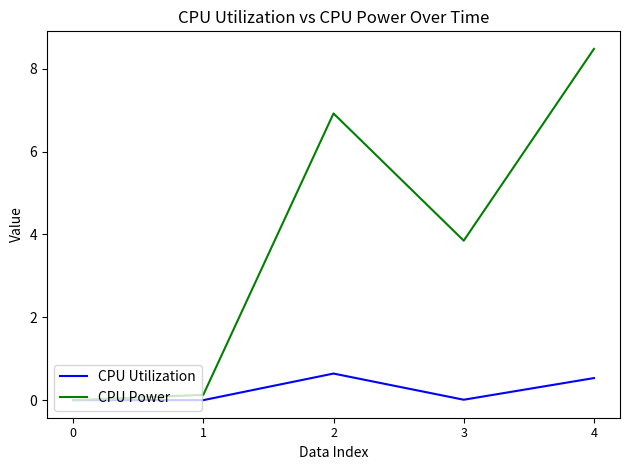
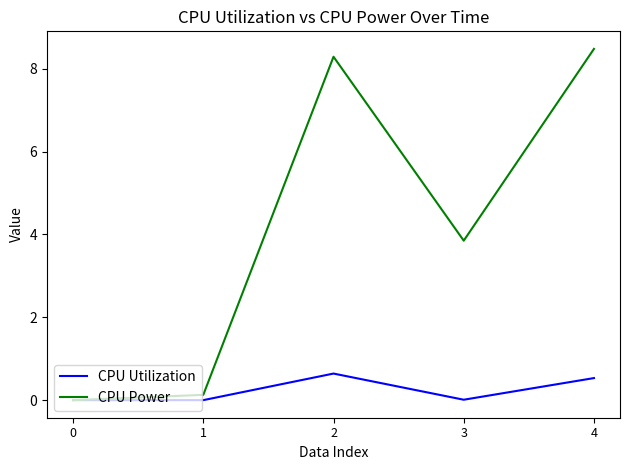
CPU Power, 2: 6.9 -> 8.3
